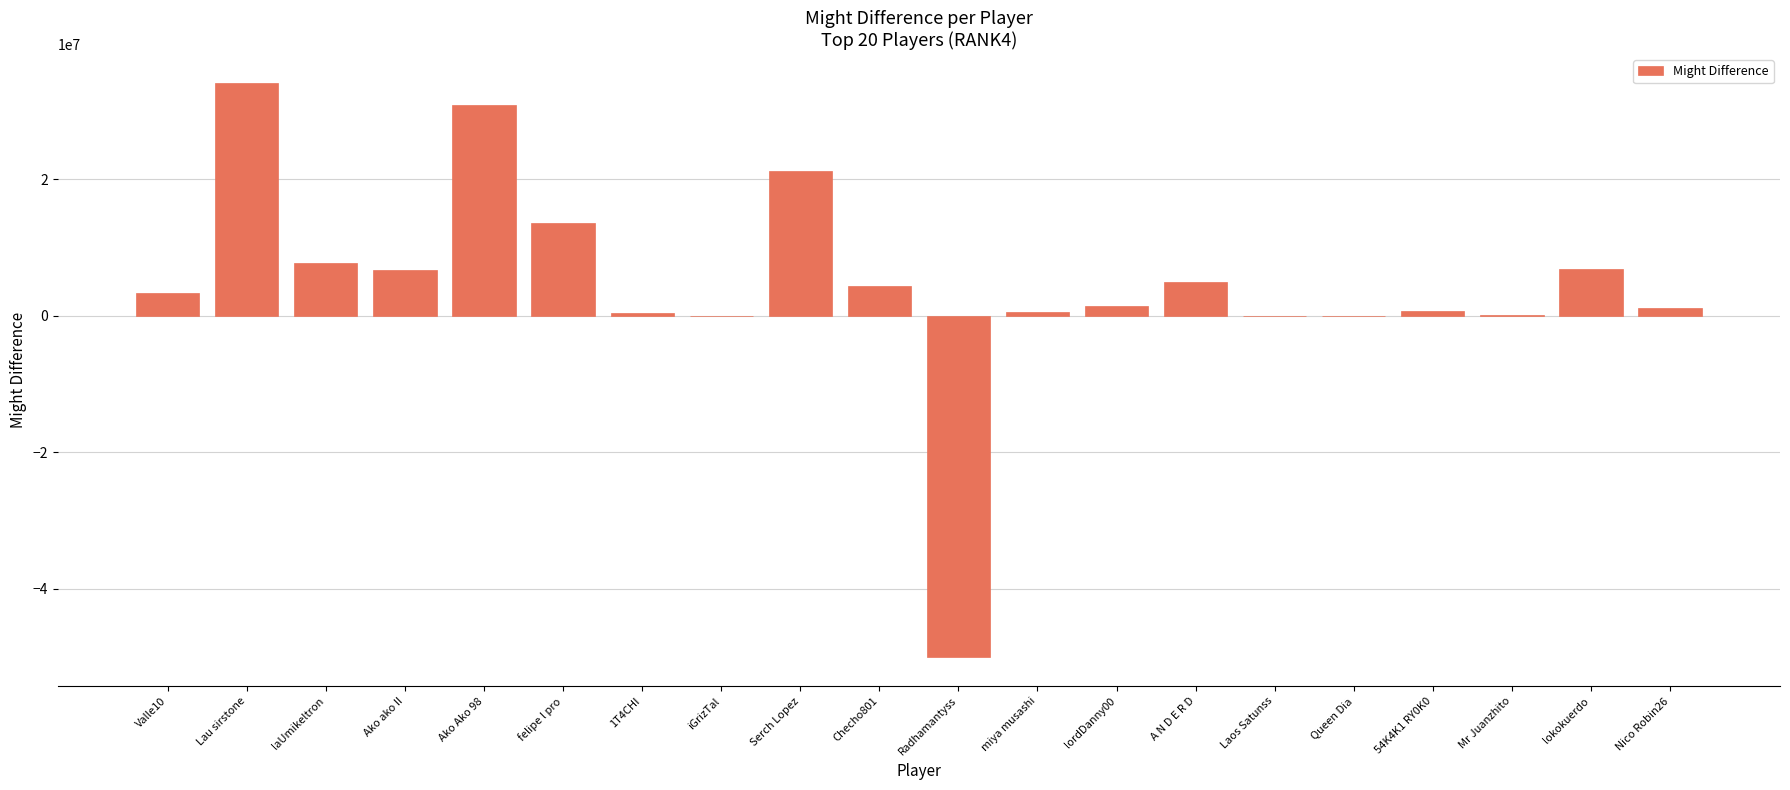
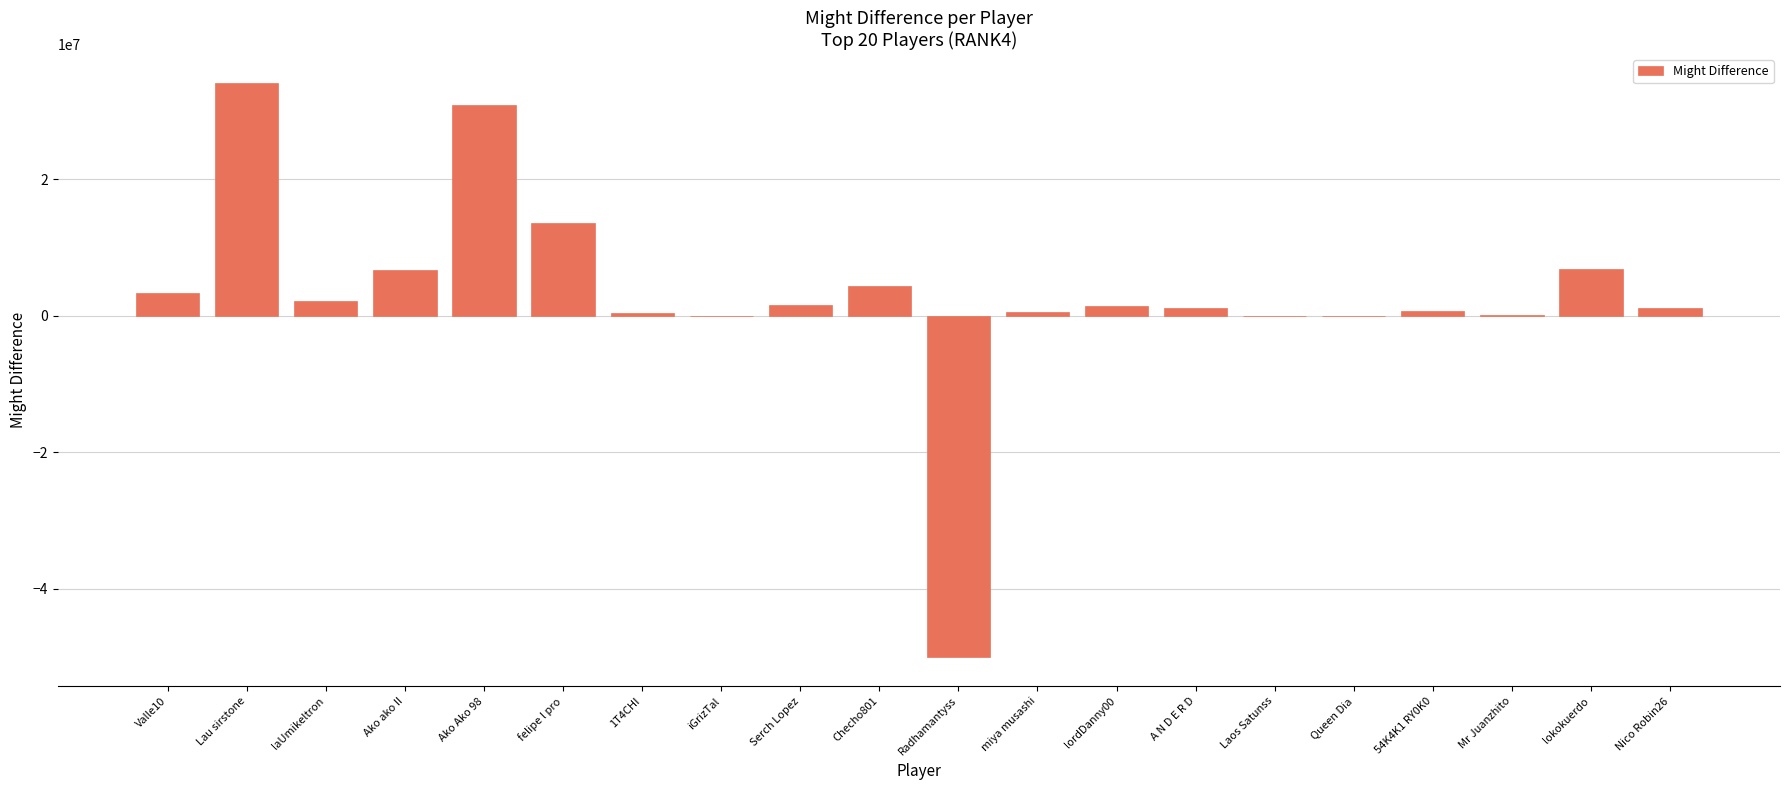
laUmikeltron: 8000000 -> 2000000
Serch Lopez: 21000000 -> 2000000
A N D E R D: 5000000 -> 1000000
